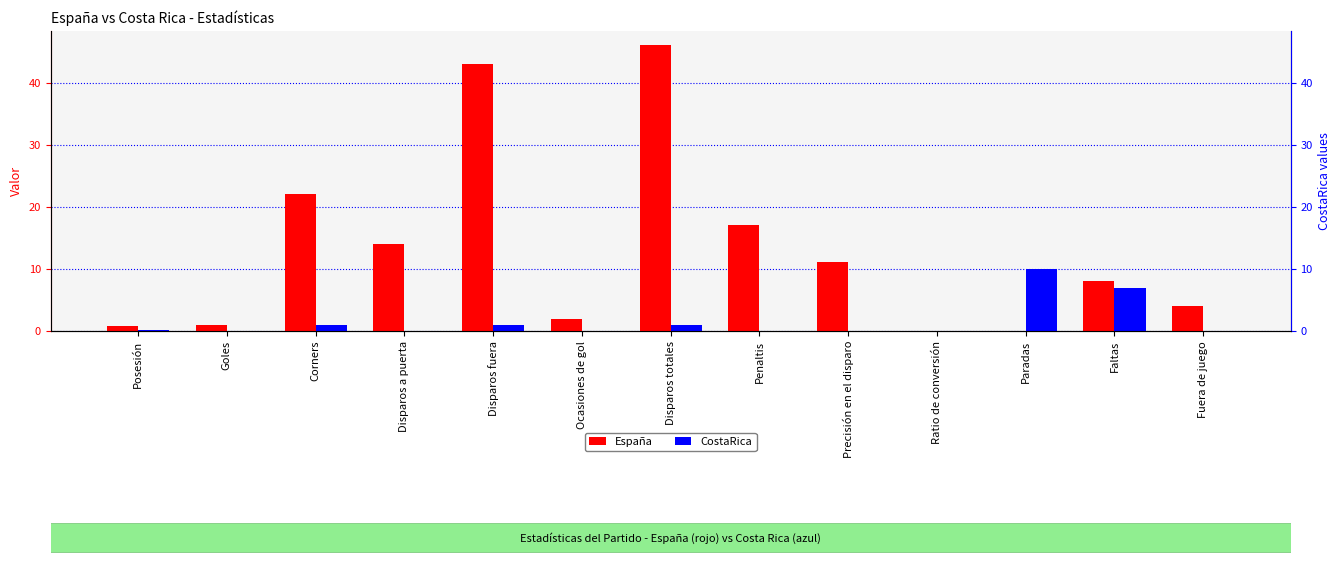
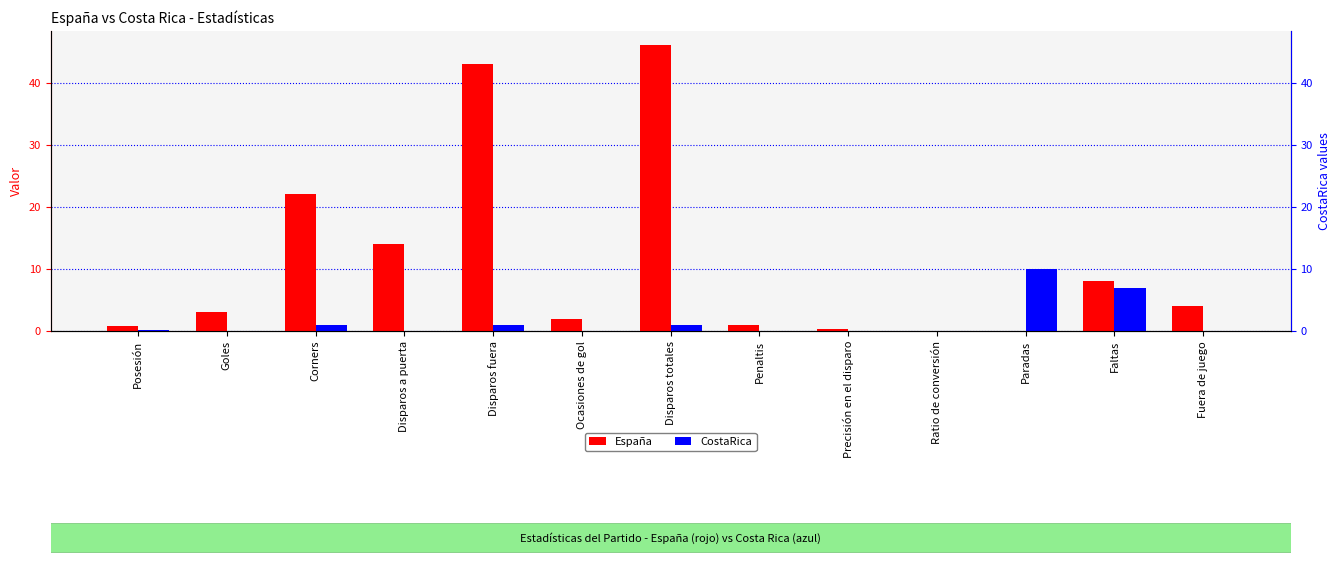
España, Goles: 1 -> 3
España, Penaltis: 17 -> 1
España, Precisión en el disparo: 11 -> 0
